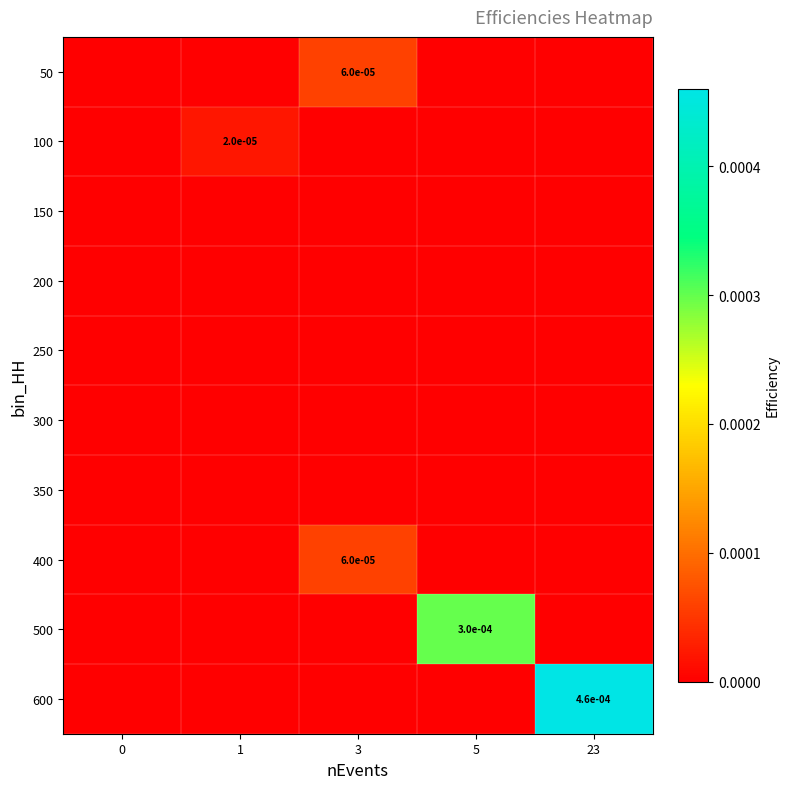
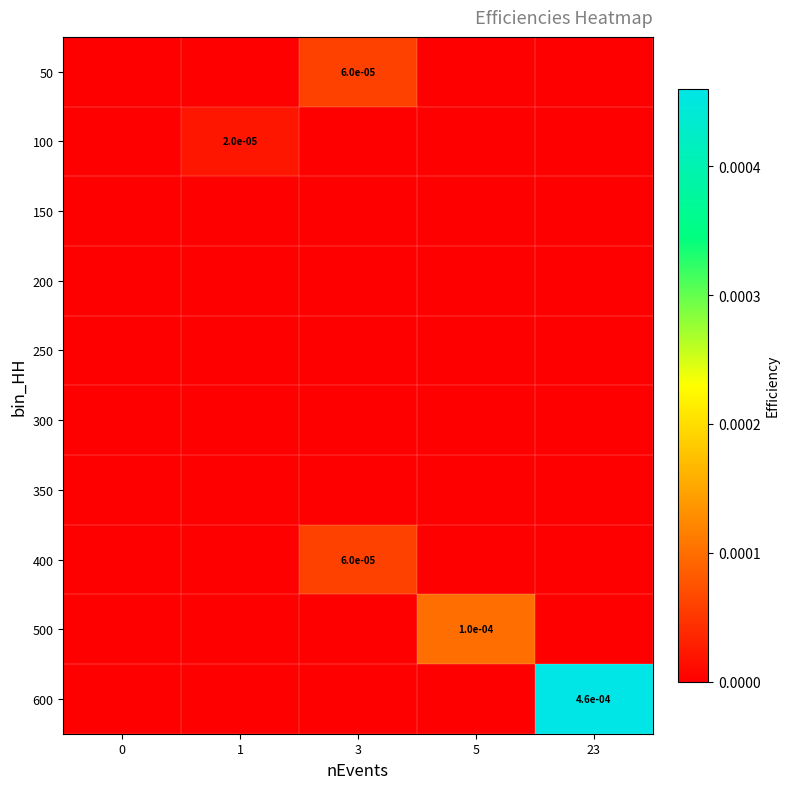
500, 5: 3.0e-04 -> 1.0e-04
